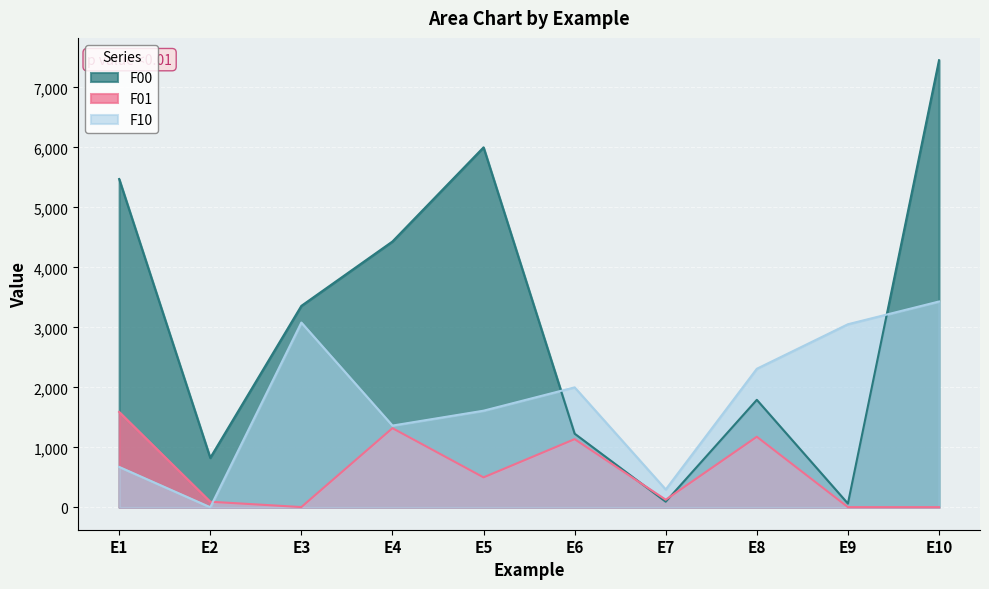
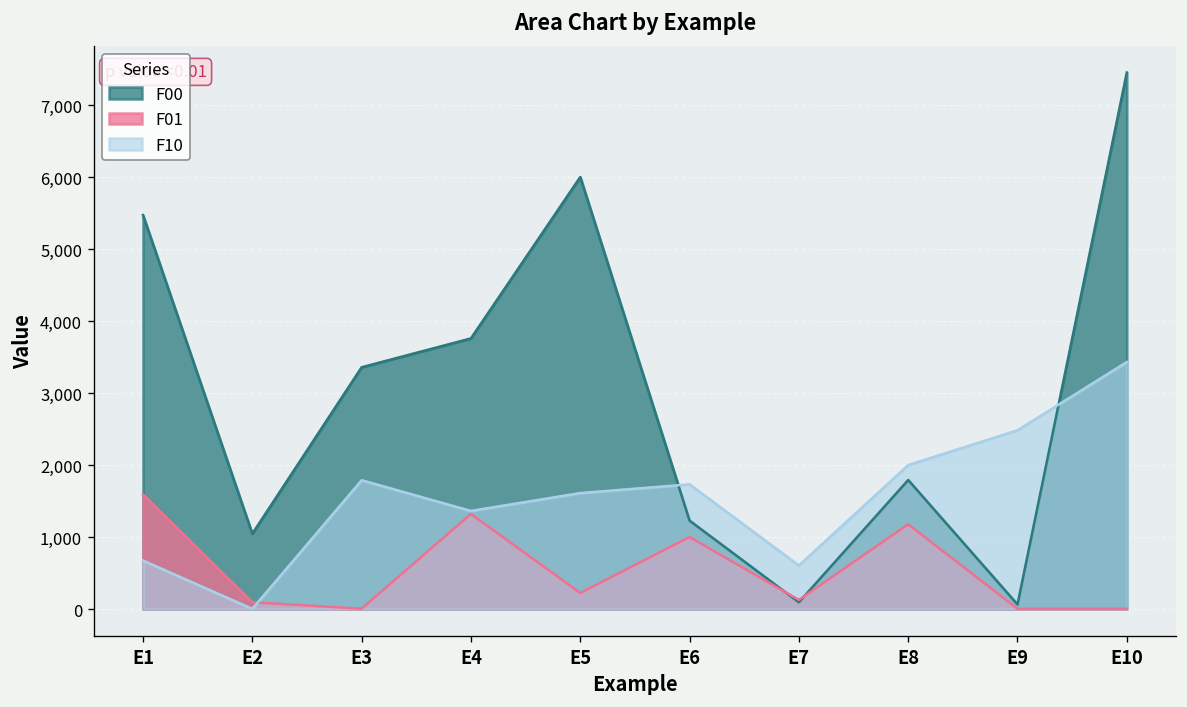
F00, E2: 800 -> 1,000
F10, E3: 3,100 -> 1,800
F00, E4: 4,400 -> 3,800
F01, E5: 500 -> 200
F01, E6: 1,100 -> 1,000
F10, E6: 2,000 -> 1,700
F10, E7: 300 -> 600
F10, E8: 2,300 -> 2,000
F10, E9: 3,100 -> 2,500
